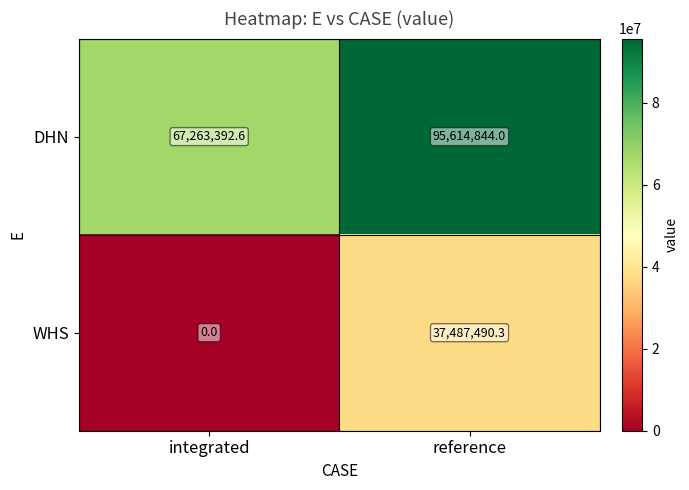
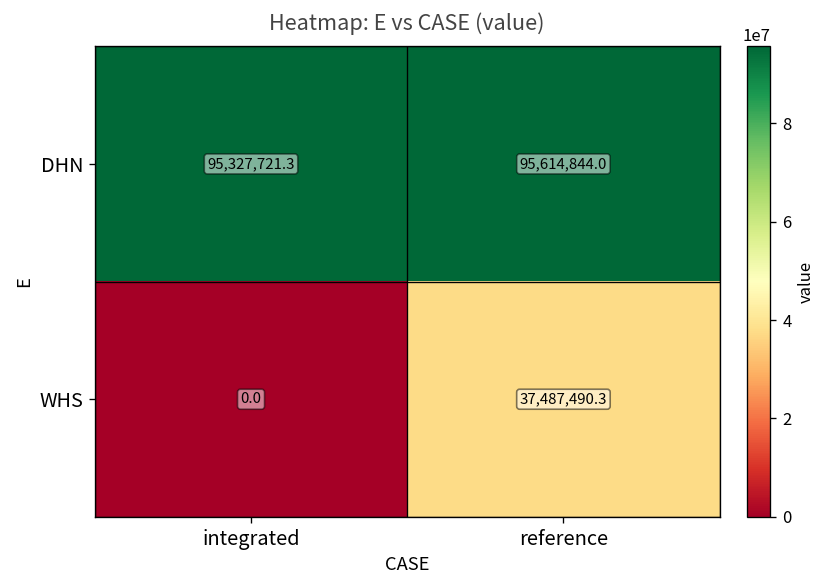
DHN, integrated: 67,263,392.6 -> 95,327,721.3
